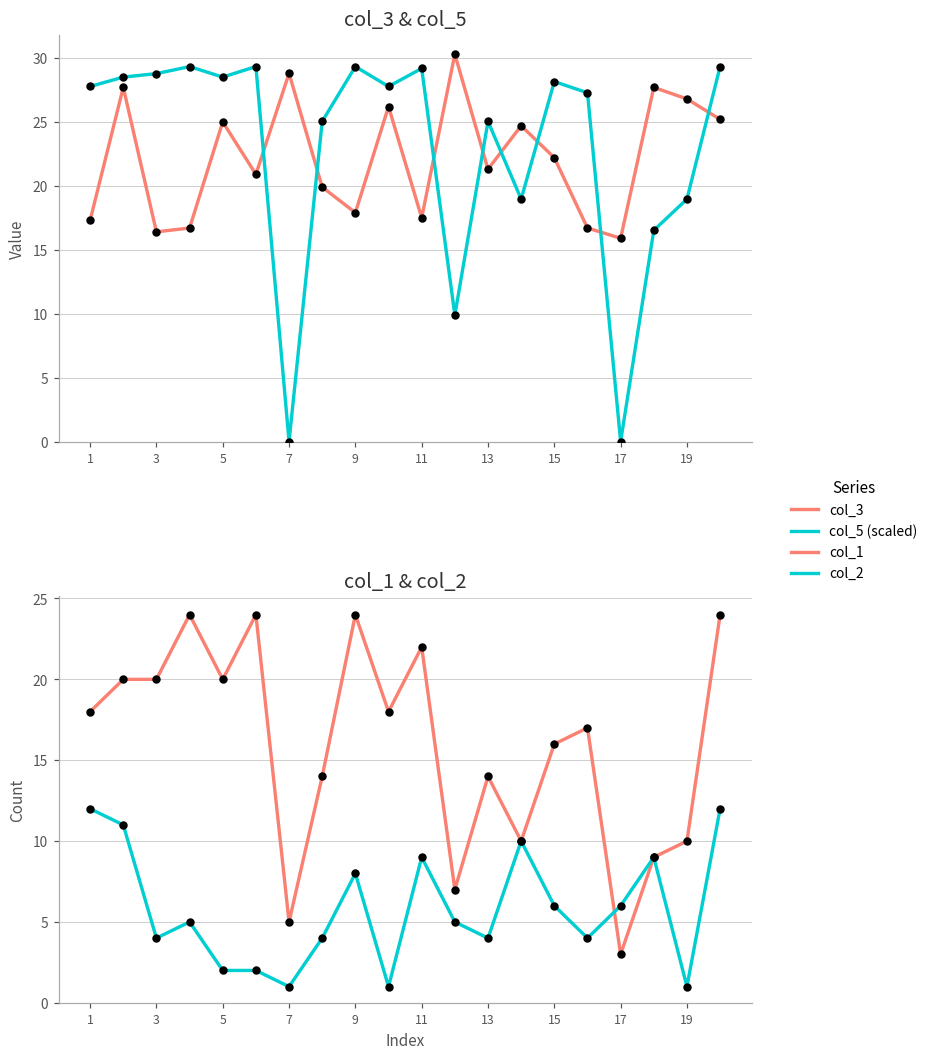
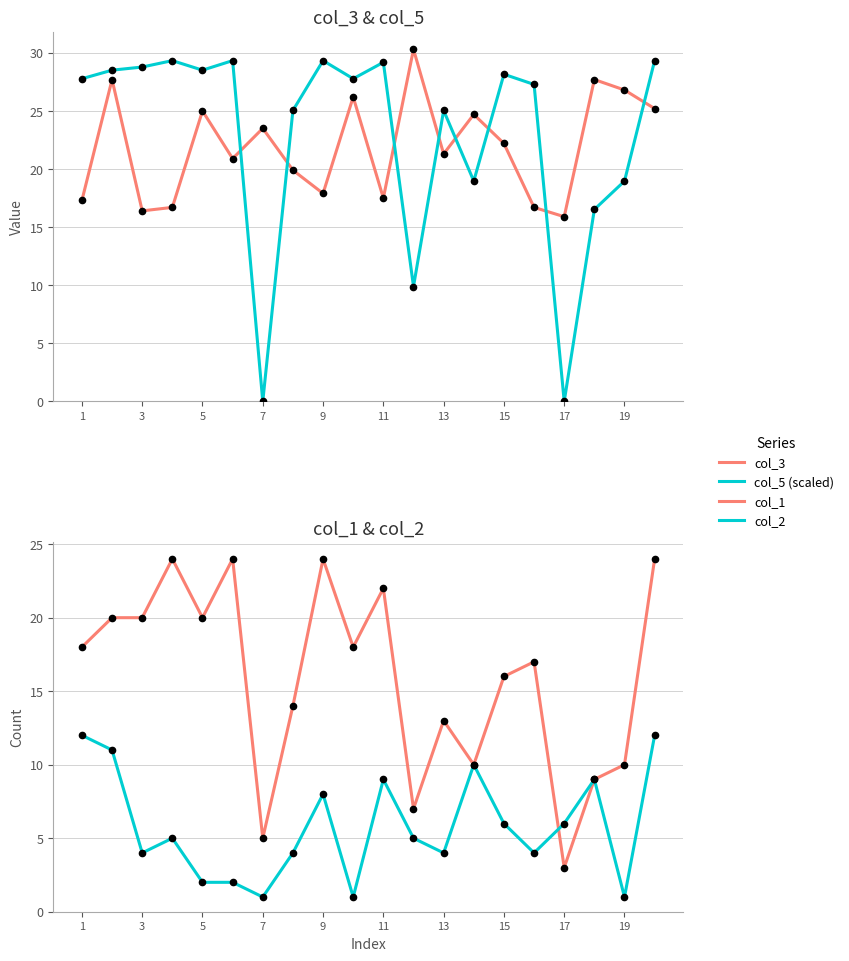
col_3 & col_5, col_3, 7: 28.8 -> 23.5
col_1 & col_2, col_1, 13: 14 -> 13
